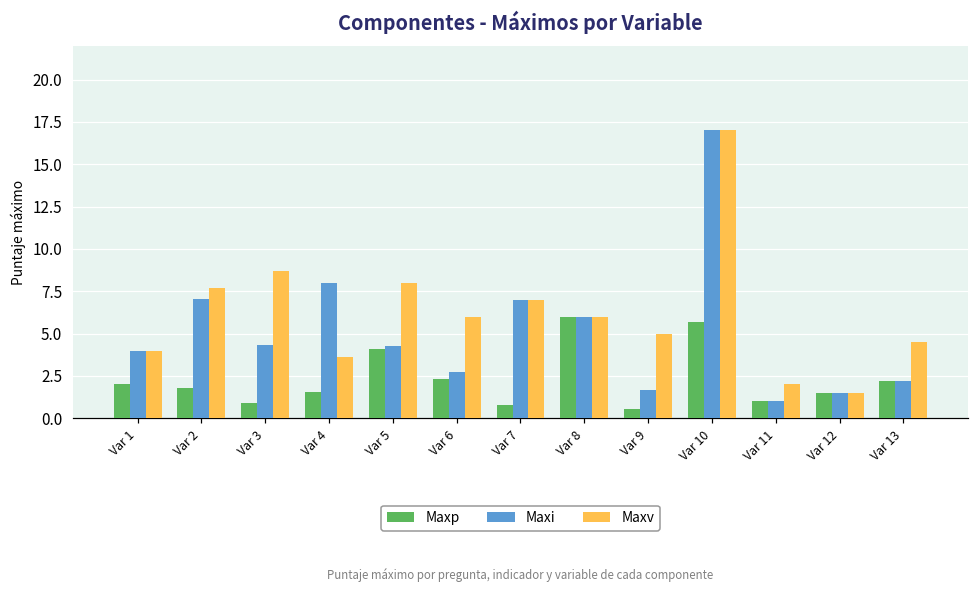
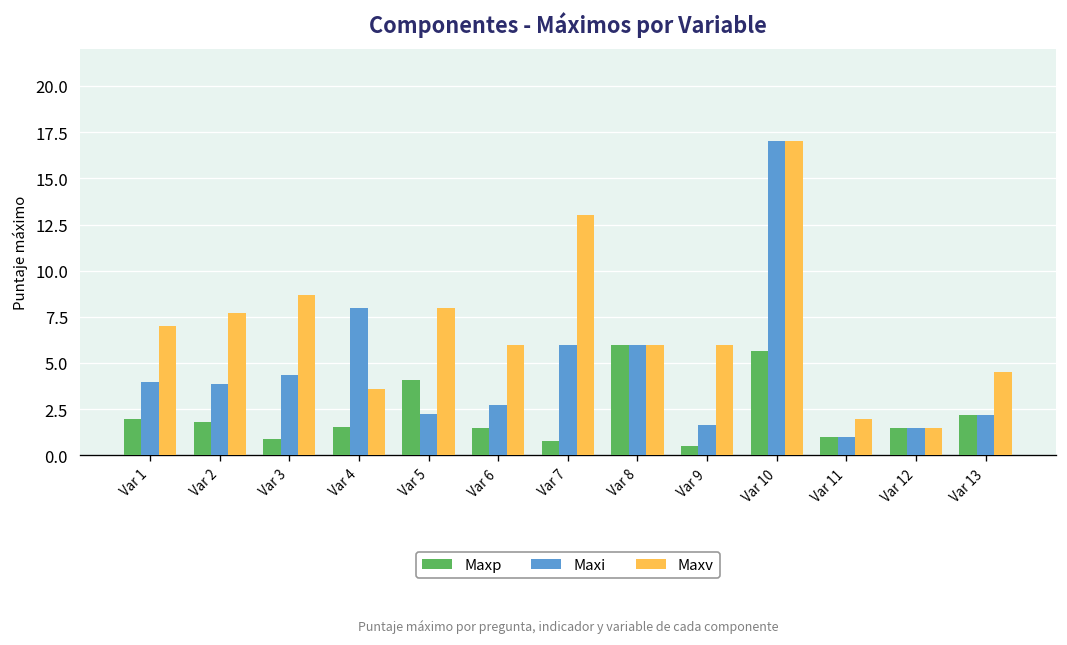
Maxv, Var 1: 4 -> 7
Maxi, Var 2: 7.0 -> 3.9
Maxi, Var 5: 4.3 -> 2.3
Maxp, Var 6: 2.3 -> 1.5
Maxi, Var 7: 7 -> 6
Maxv, Var 7: 7 -> 13
Maxv, Var 9: 5 -> 6
